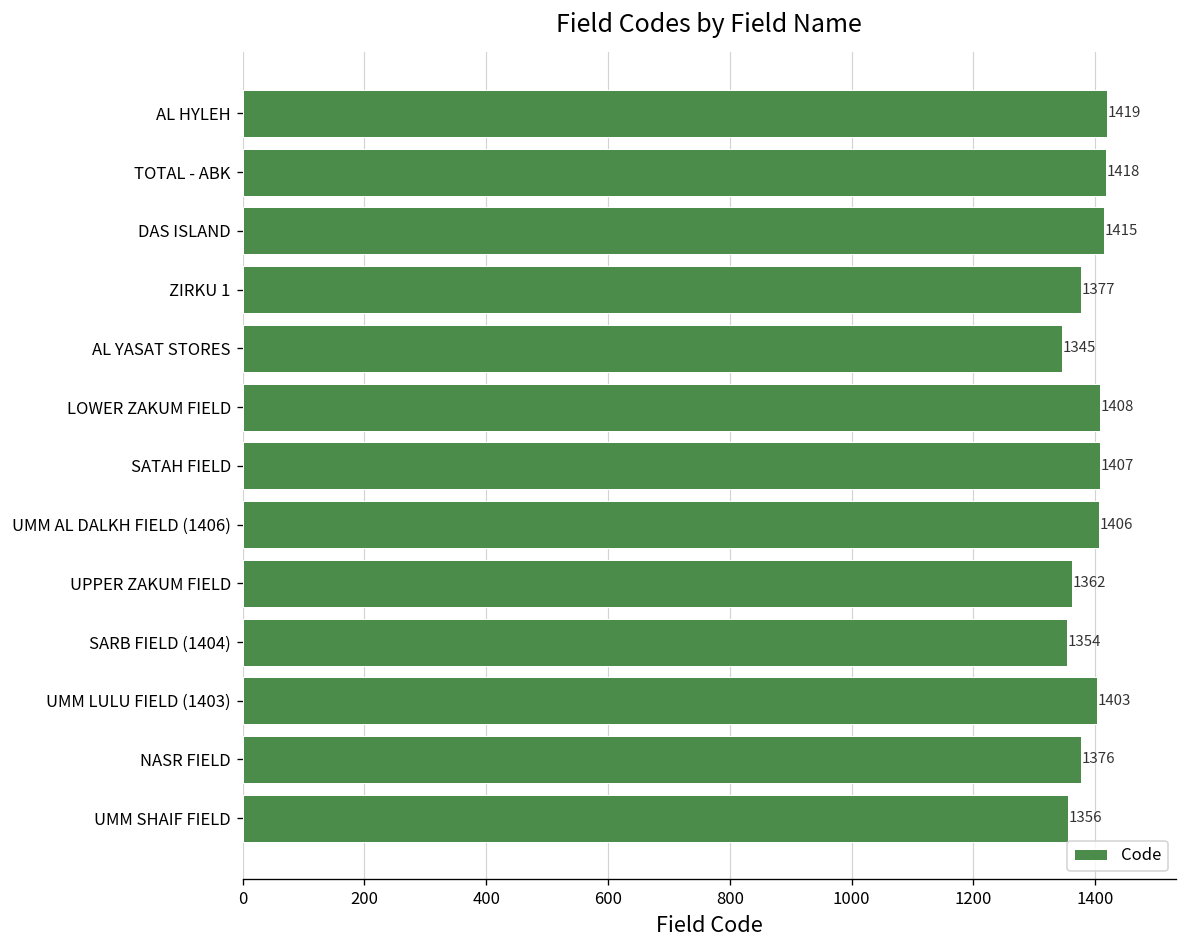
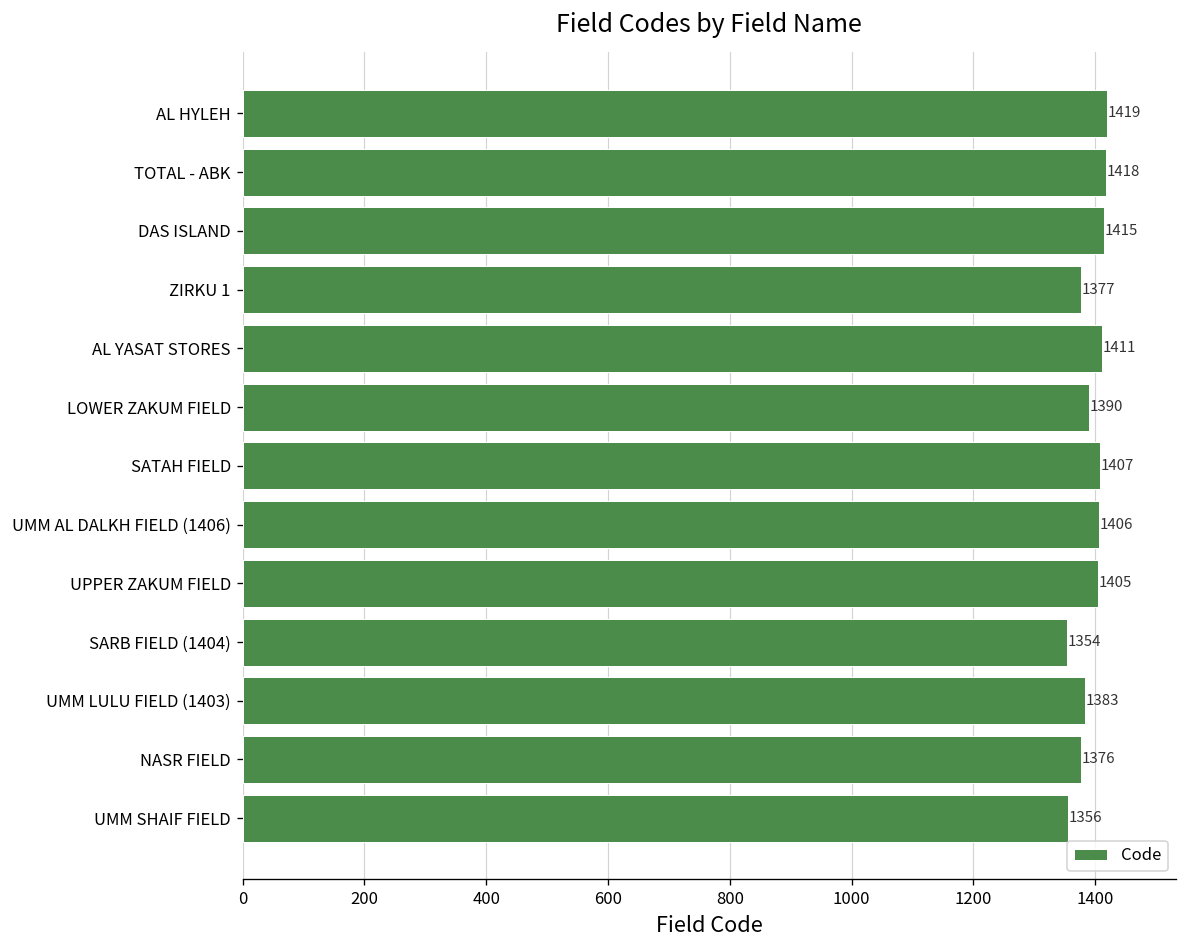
AL YASAT STORES: 1345 -> 1411
LOWER ZAKUM FIELD: 1408 -> 1390
UPPER ZAKUM FIELD: 1362 -> 1405
UMM LULU FIELD (1403): 1403 -> 1383
